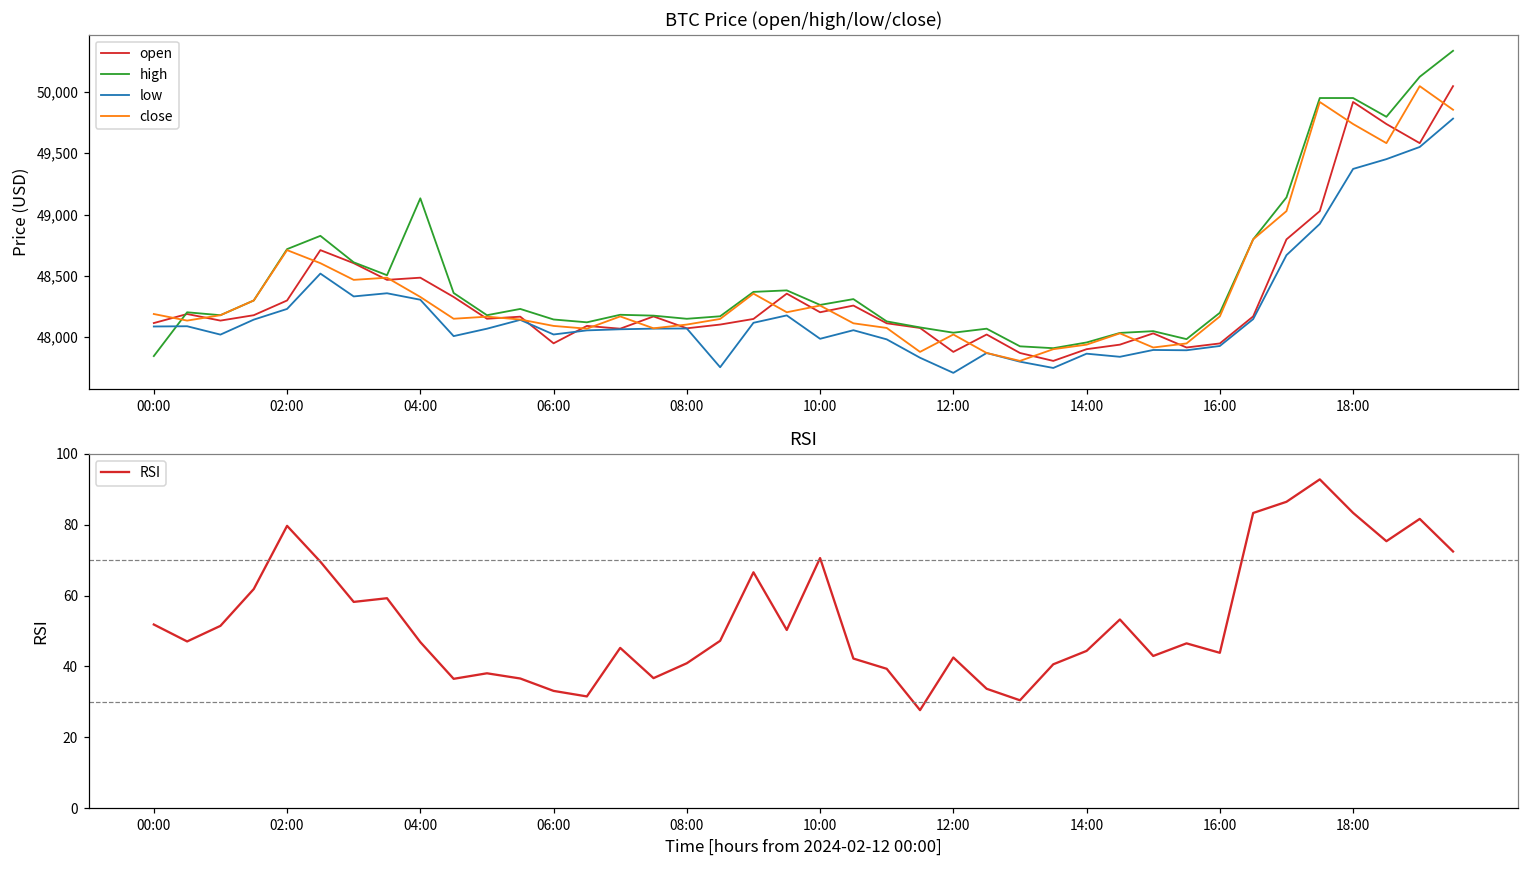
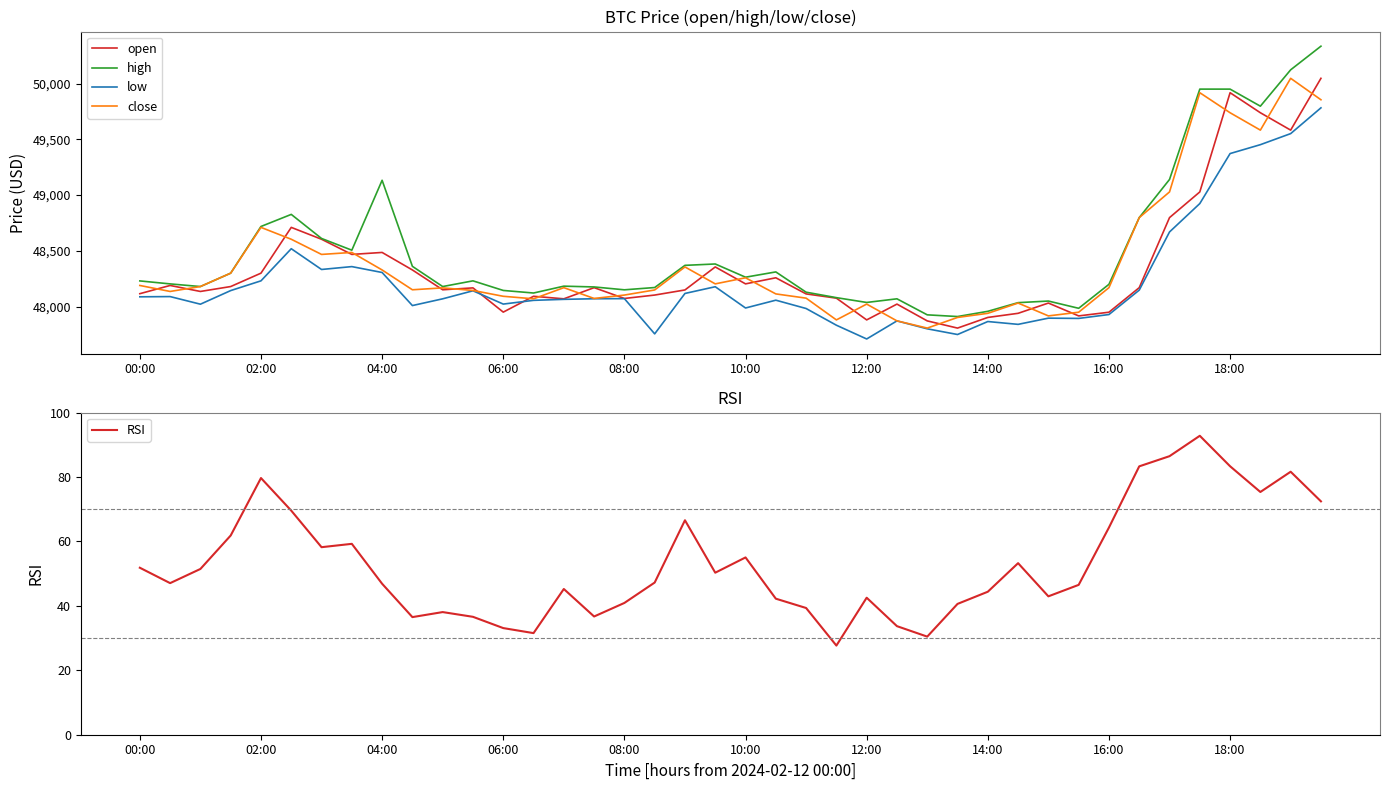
BTC Price (open/high/low/close), high, 00:00: 47,850 -> 48,230
RSI, 10:00: 71 -> 55
RSI, 16:00: 44 -> 64
